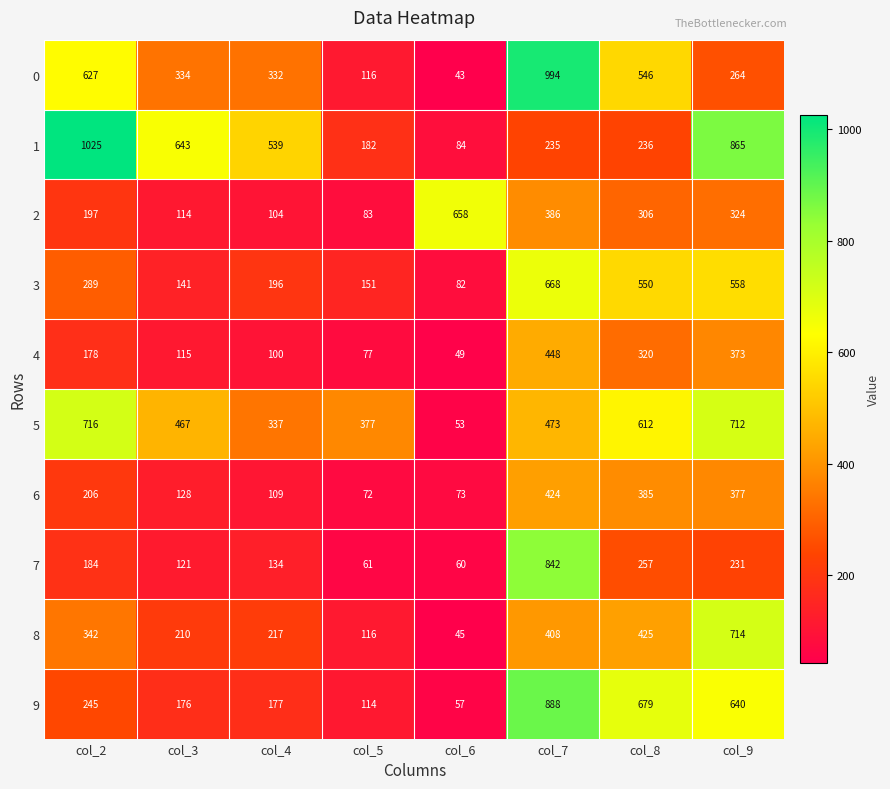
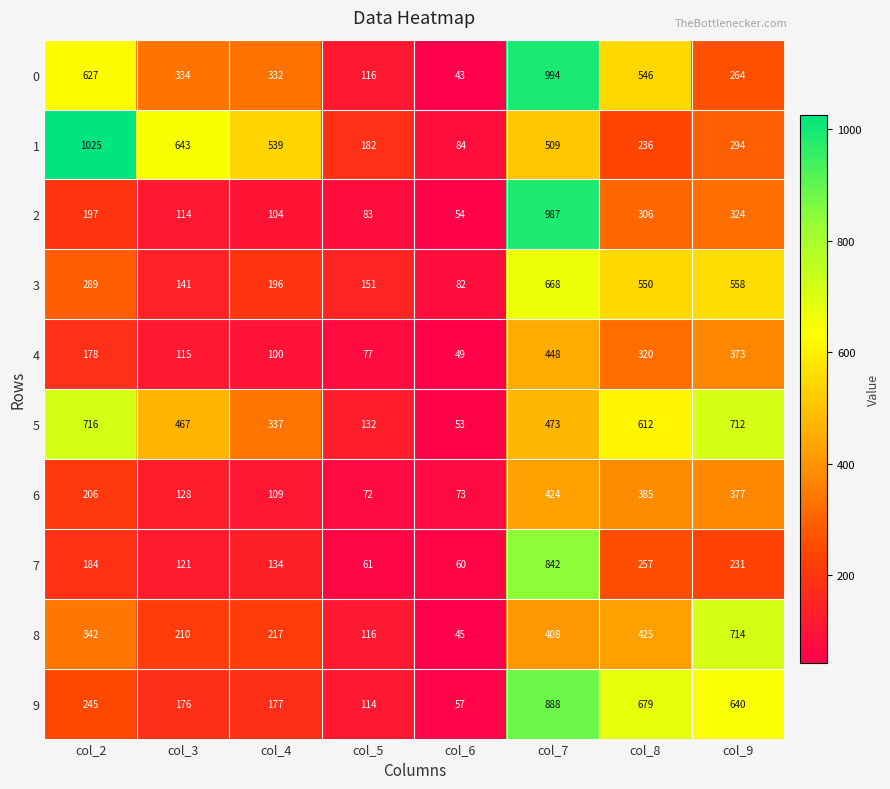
1, col_7: 235 -> 509
1, col_9: 865 -> 294
2, col_6: 658 -> 54
2, col_7: 386 -> 987
5, col_5: 377 -> 132
